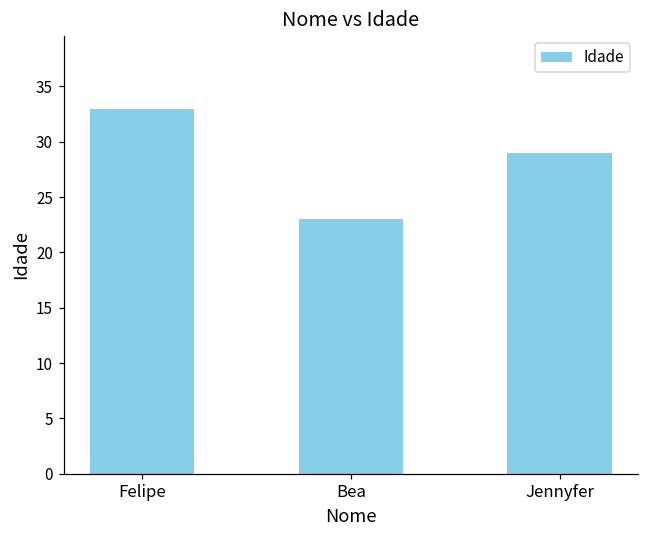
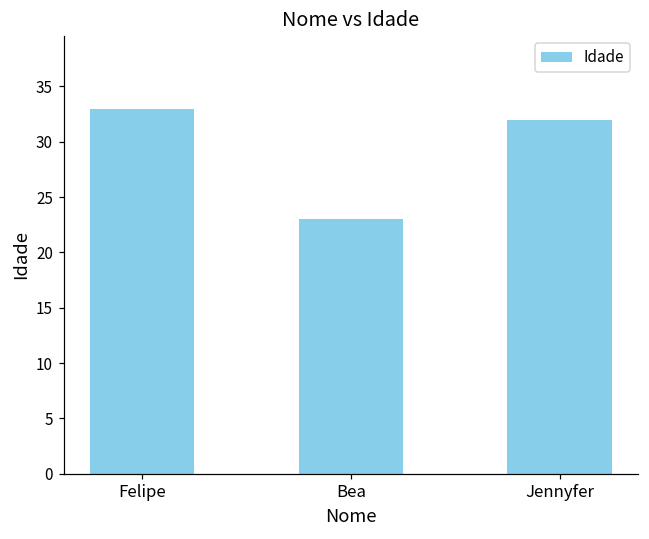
Jennyfer: 29 -> 32
